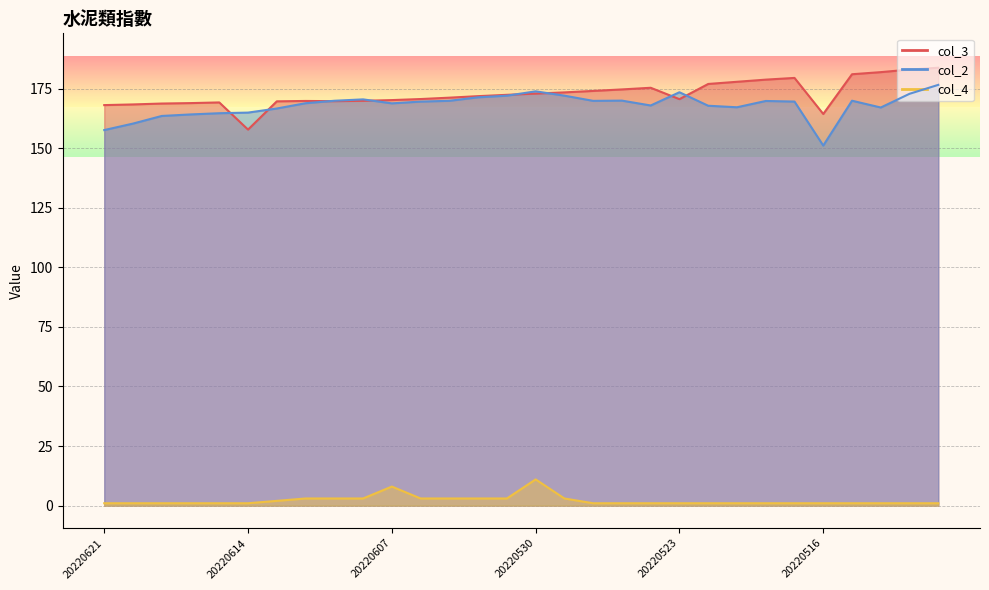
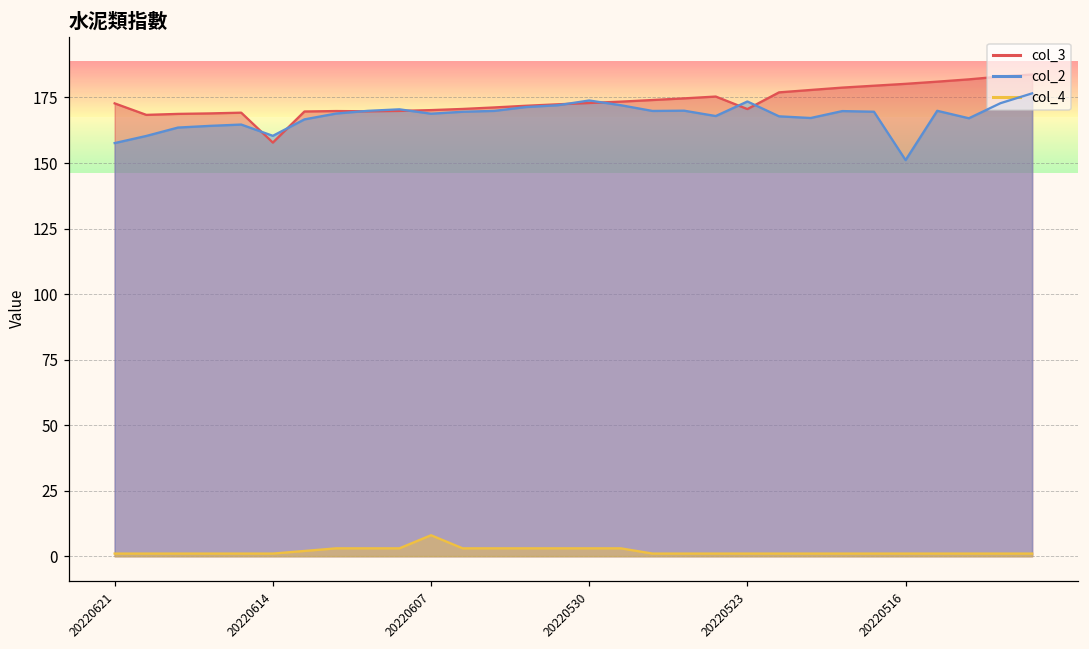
col_3, 20220621: 168 -> 173
col_2, 20220614: 165 -> 160
col_4, 20220530: 11 -> 3
col_3, 20220516: 164 -> 180
